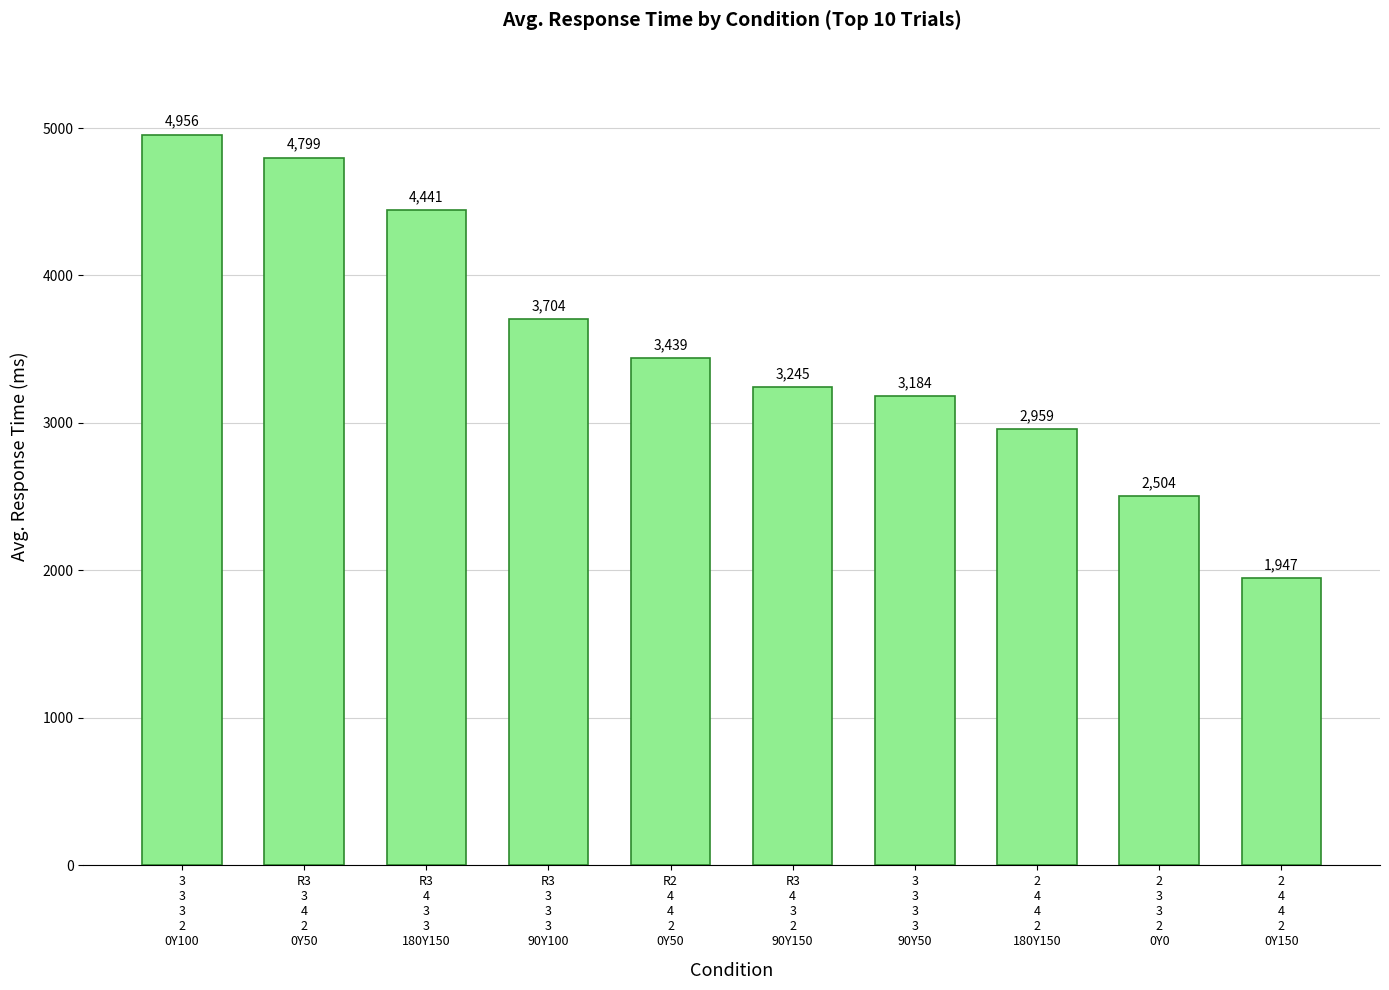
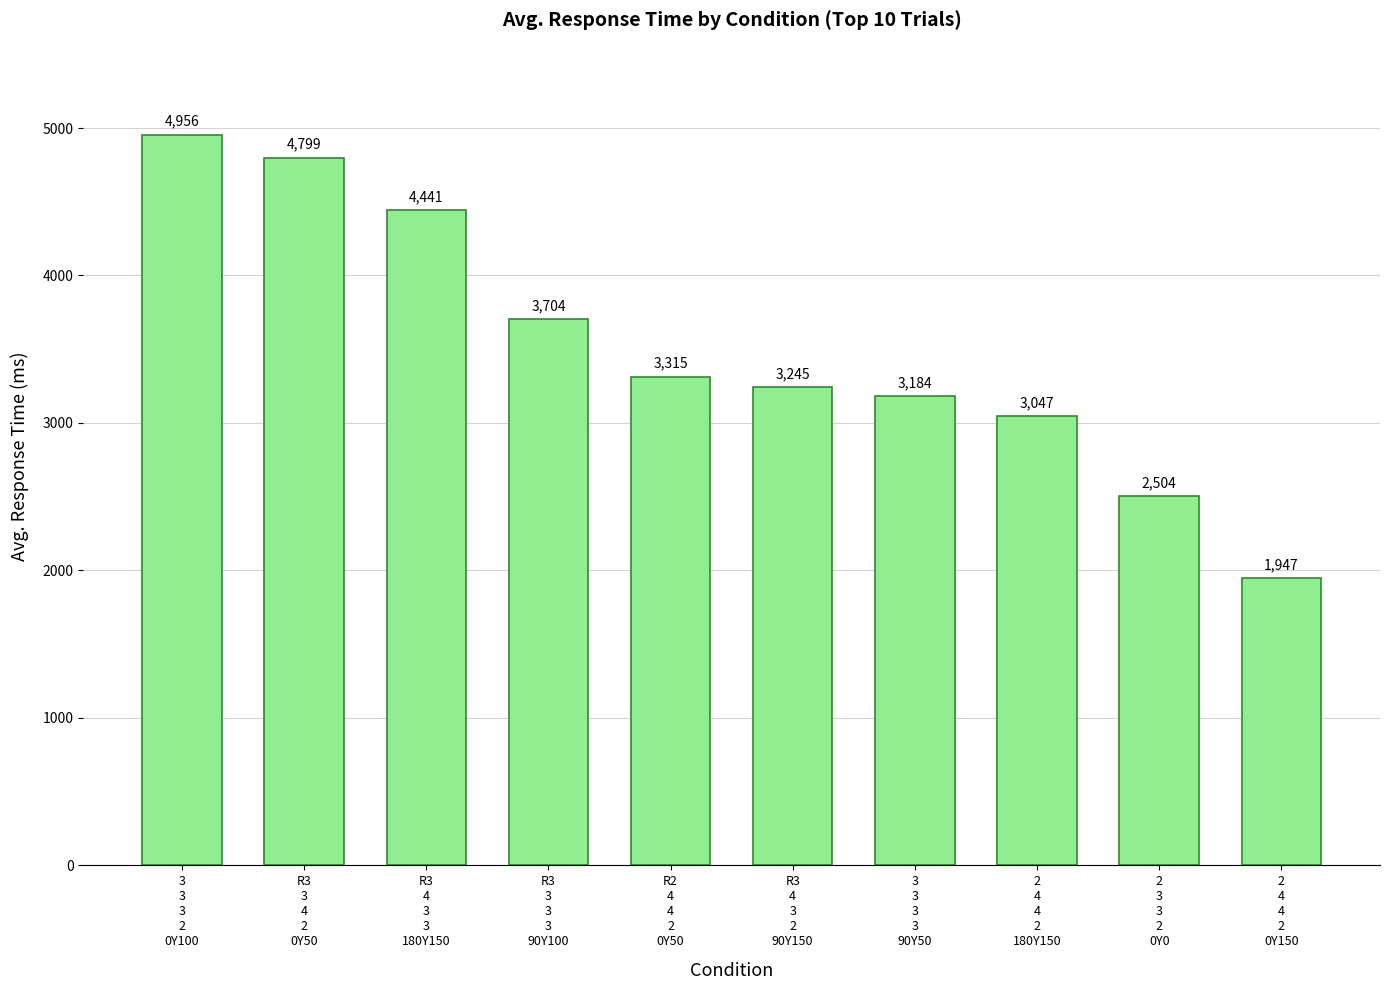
R2 4 4 2 0Y50: 3,439 -> 3,315
2 4 4 2 180Y150: 2,959 -> 3,047
